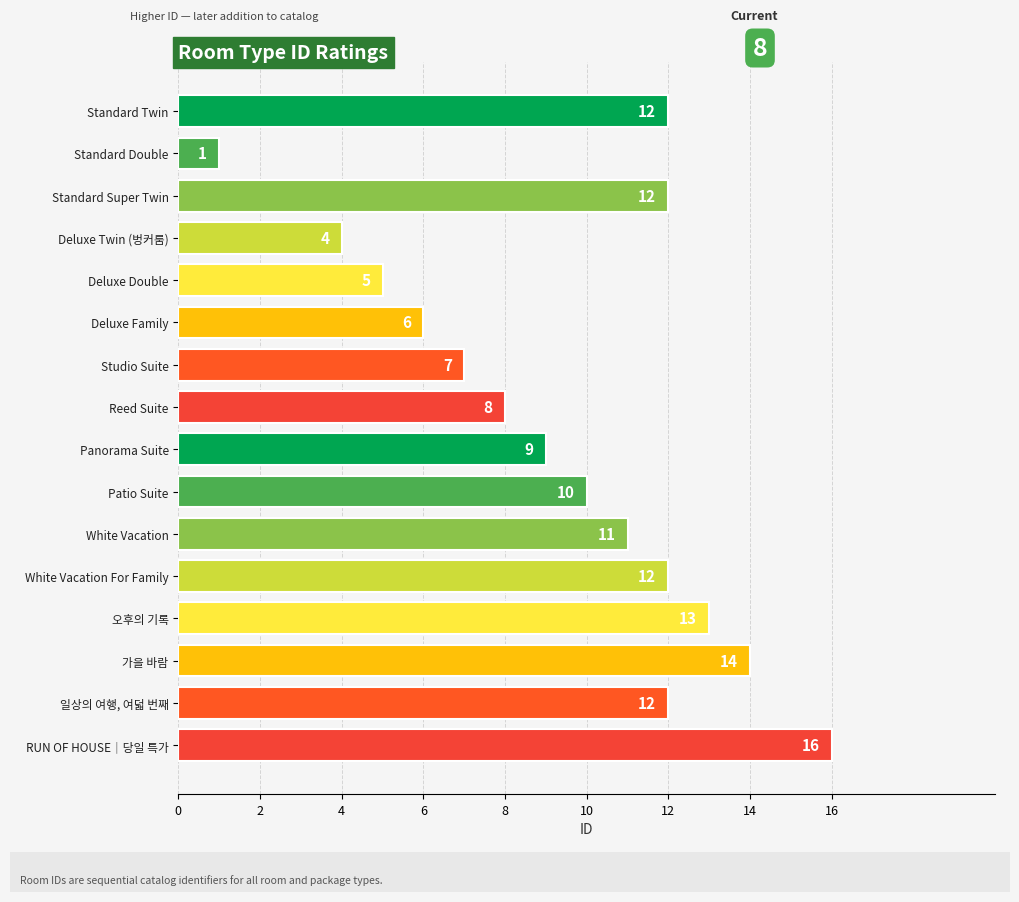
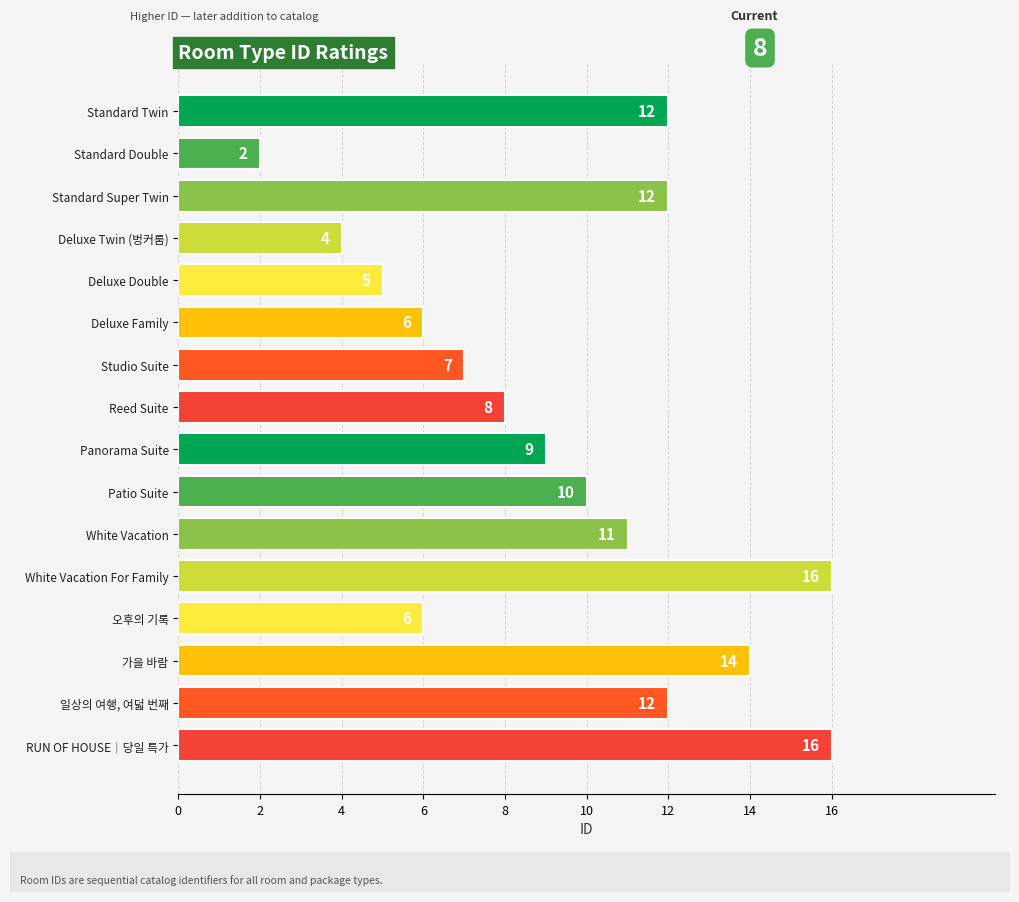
Standard Double: 1 -> 2
White Vacation For Family: 12 -> 16
오후의 기록: 13 -> 6
